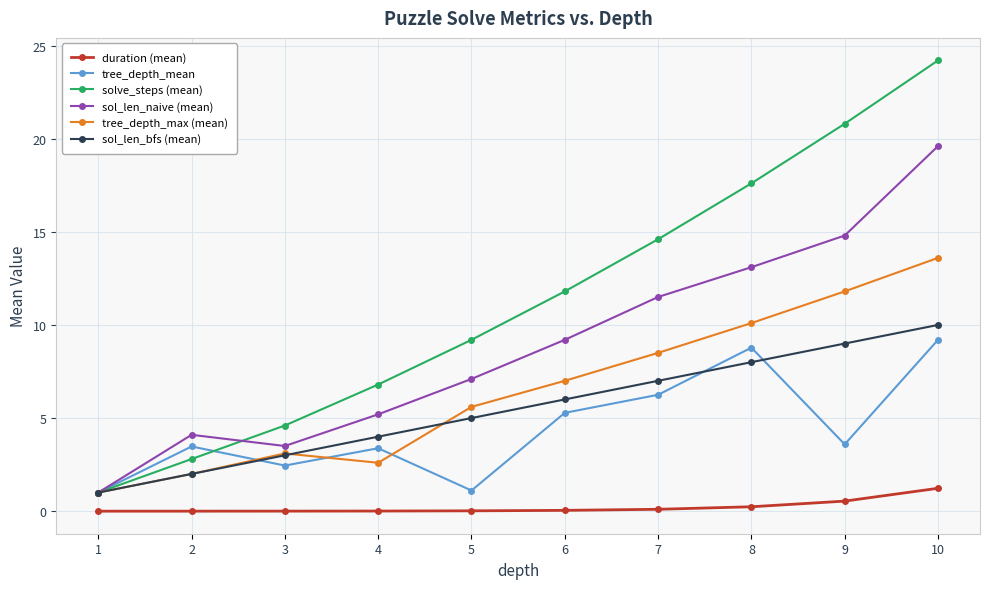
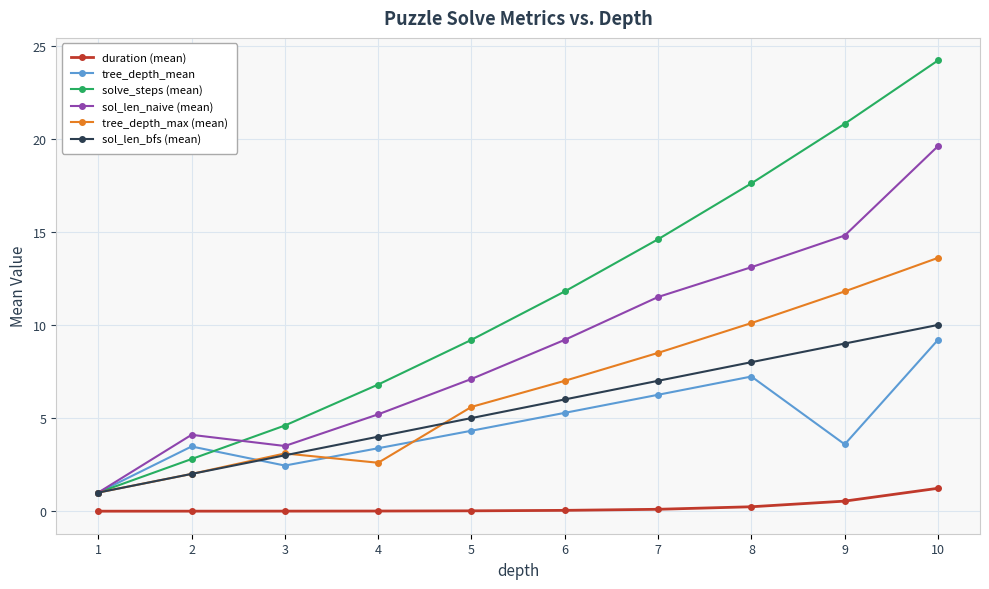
tree_depth_mean, 5: 1.1 -> 4.3
tree_depth_mean, 8: 8.8 -> 7.2
